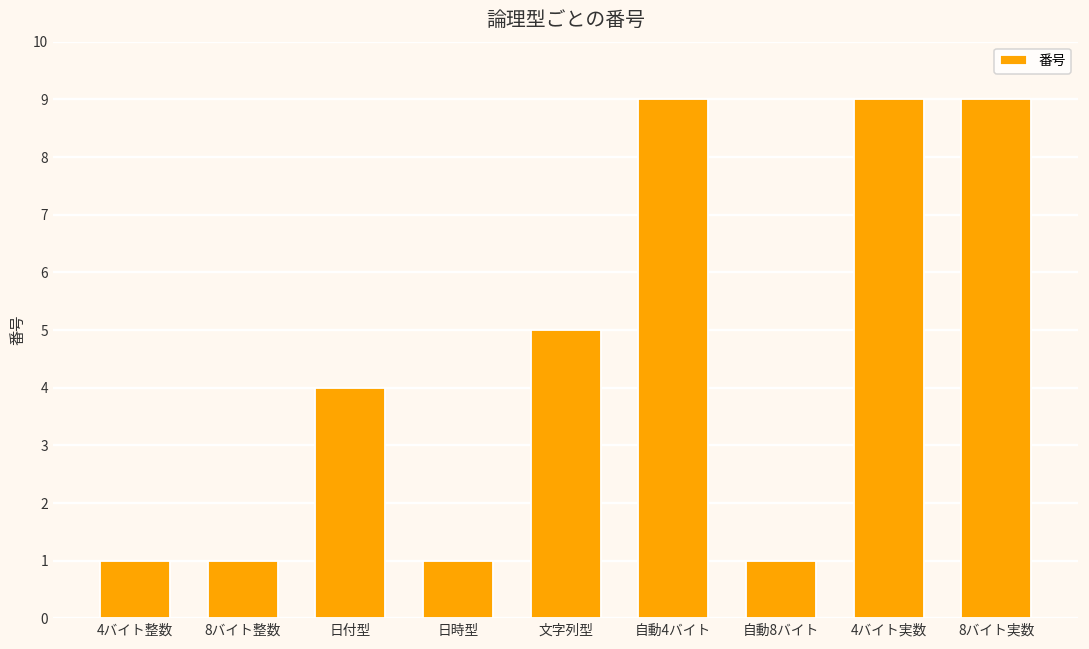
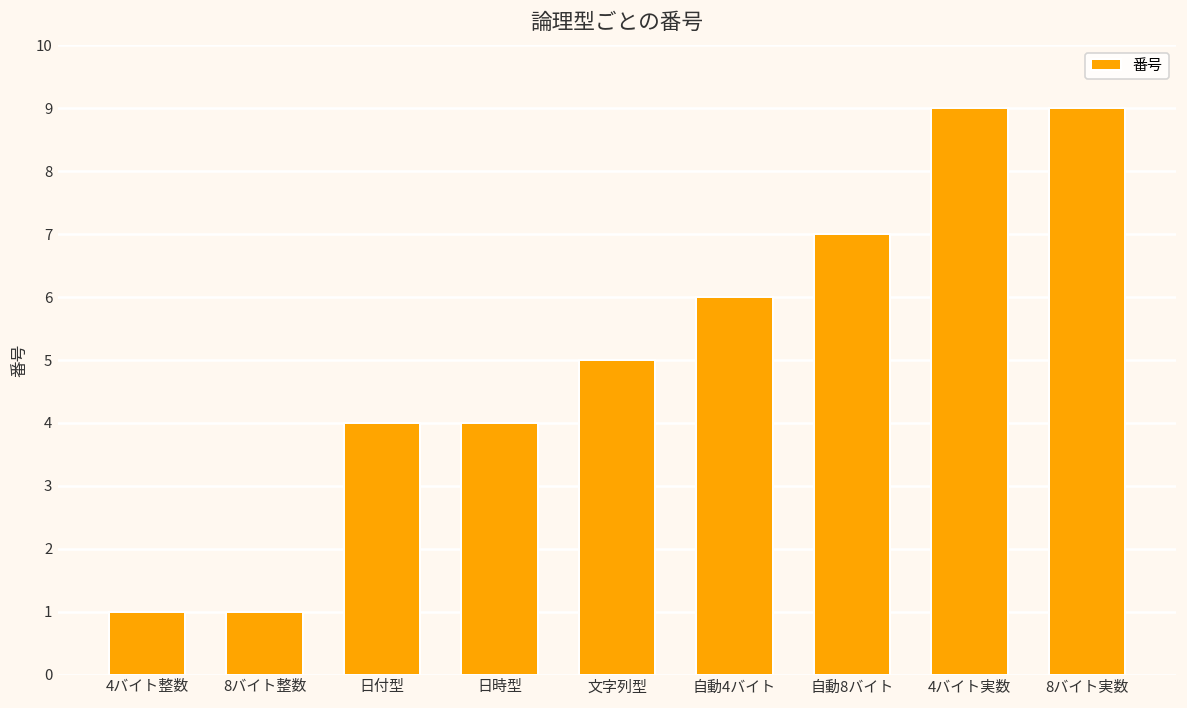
日時型: 1 -> 4
自動4バイト: 9 -> 6
自動8バイト: 1 -> 7
